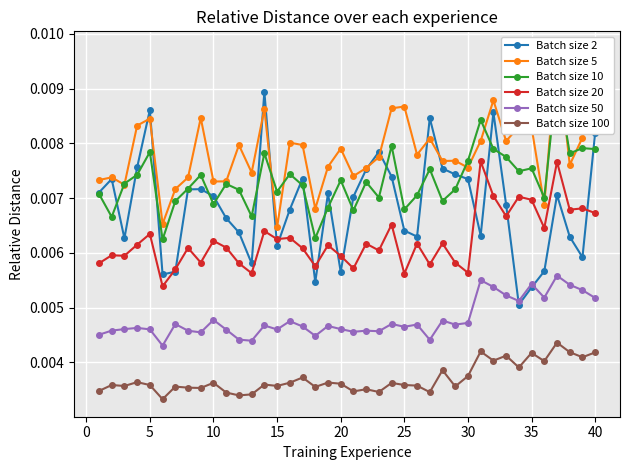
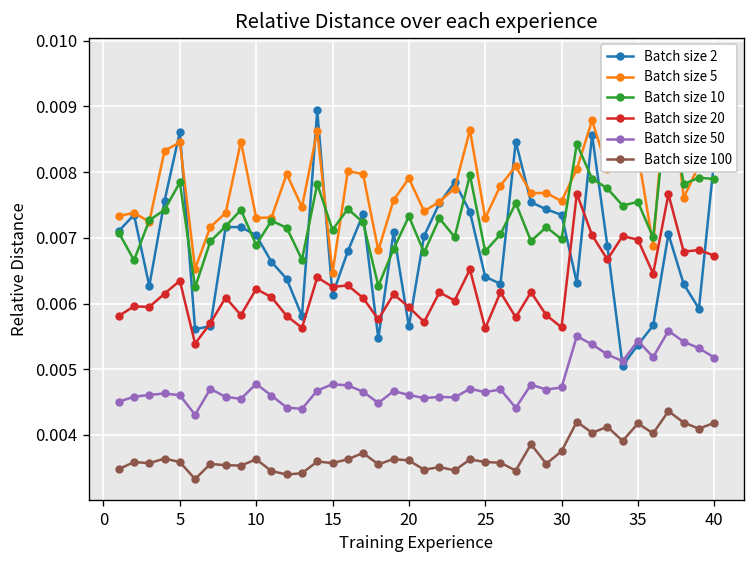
Batch size 50, 15: 0.0046 -> 0.0048
Batch size 5, 25: 0.0087 -> 0.0073
Batch size 10, 30: 0.0077 -> 0.0070
